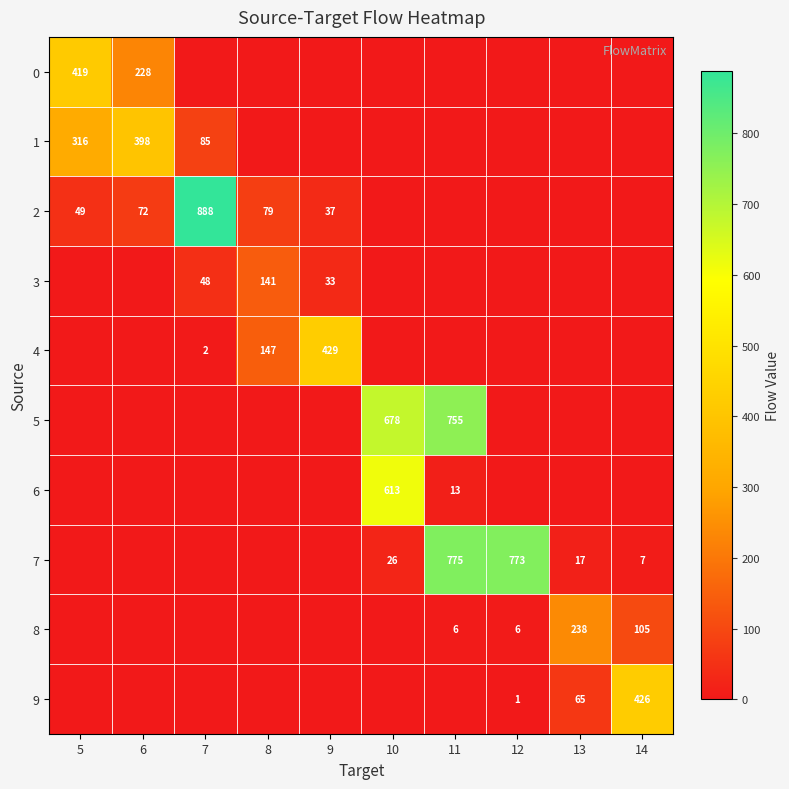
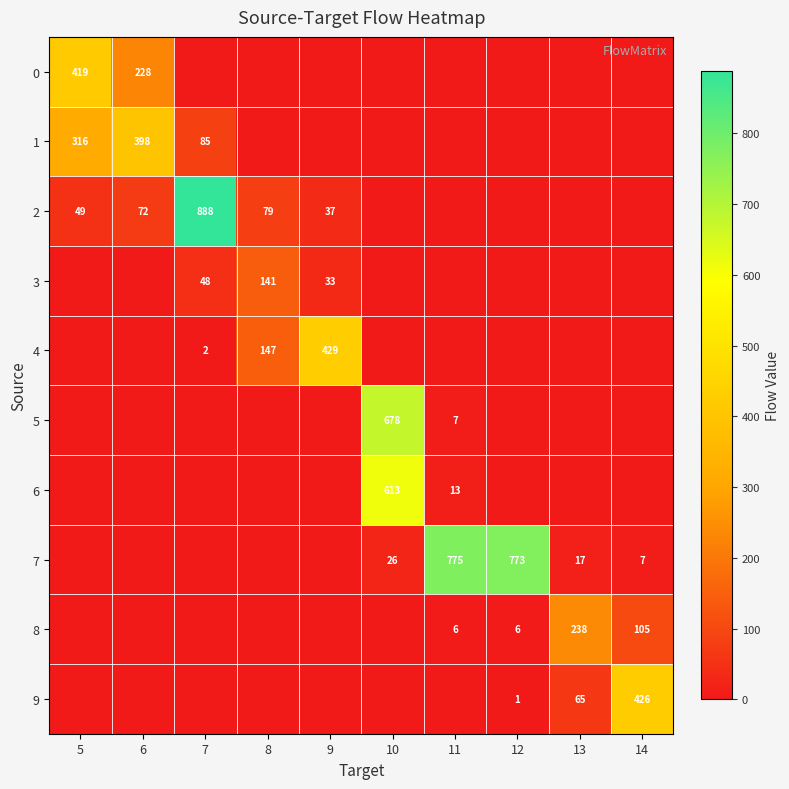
5, 11: 755 -> 7
